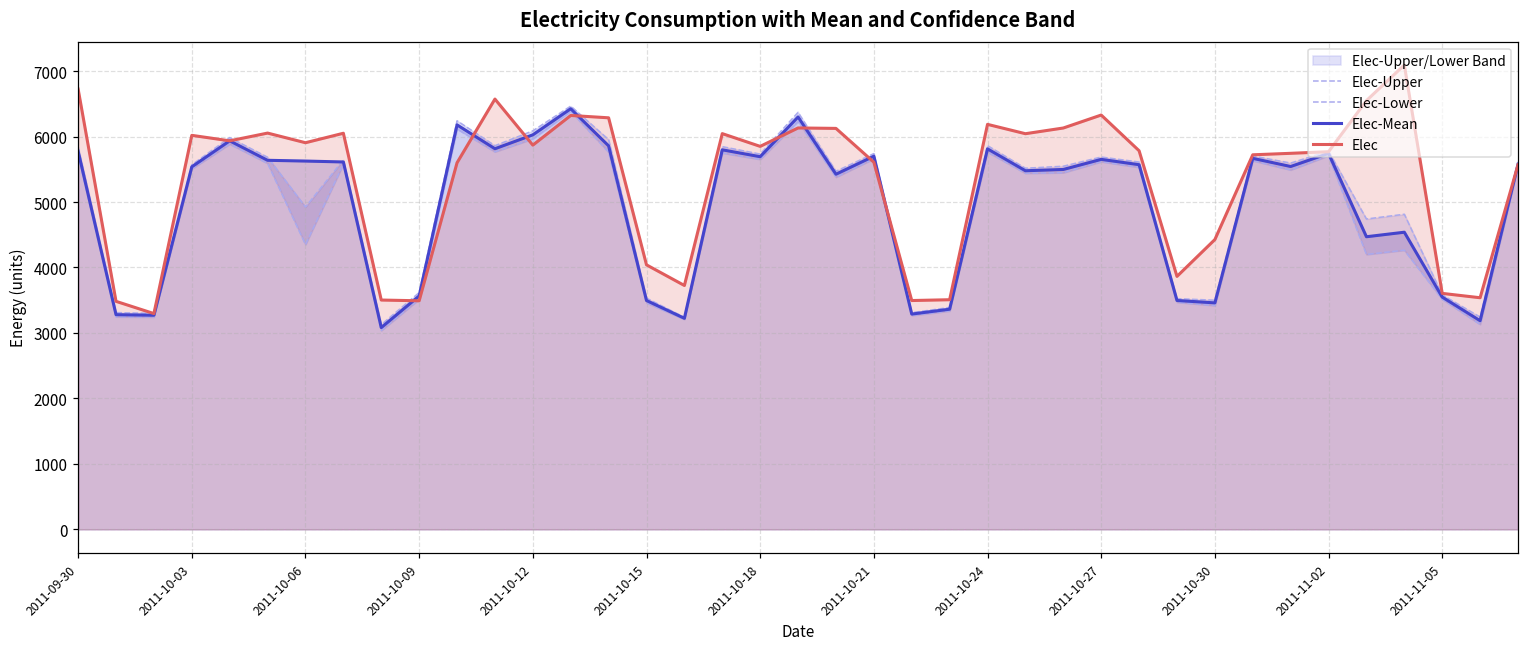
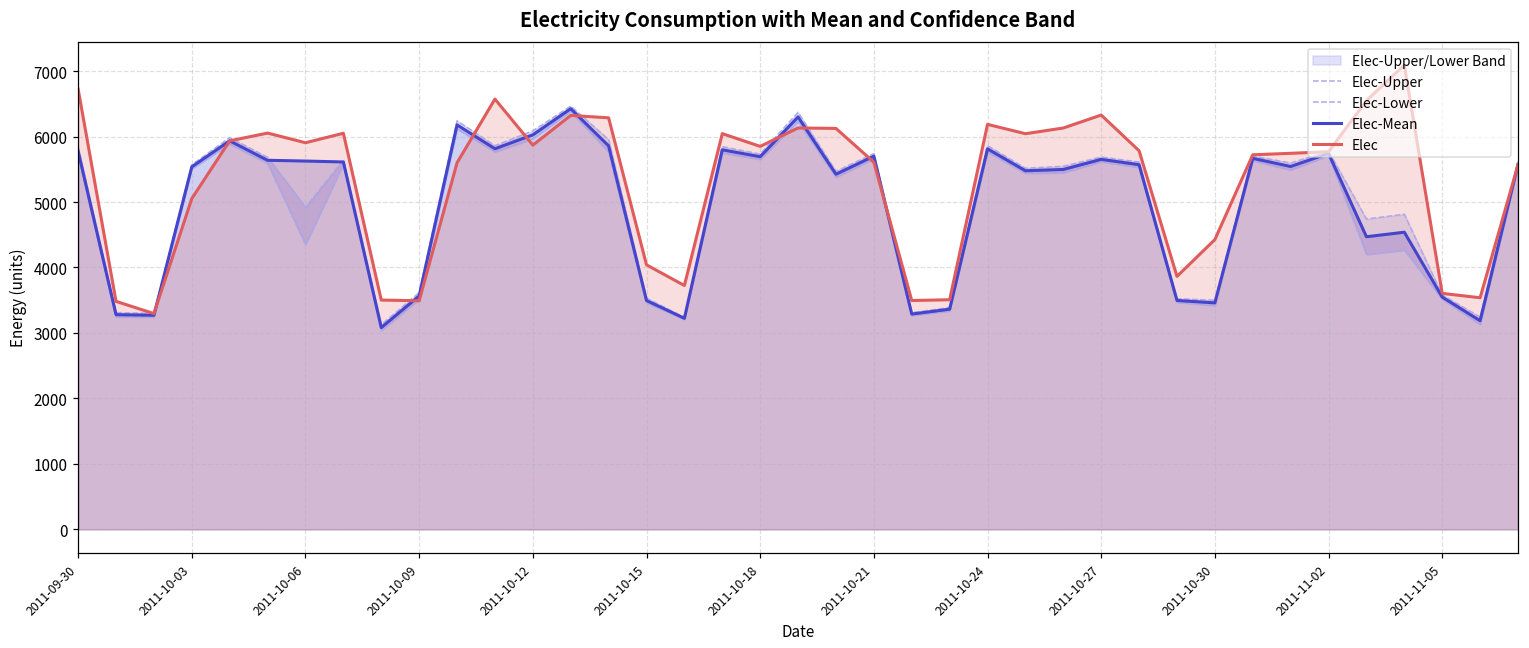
Elec, 2011-10-03: 6000 -> 5100
